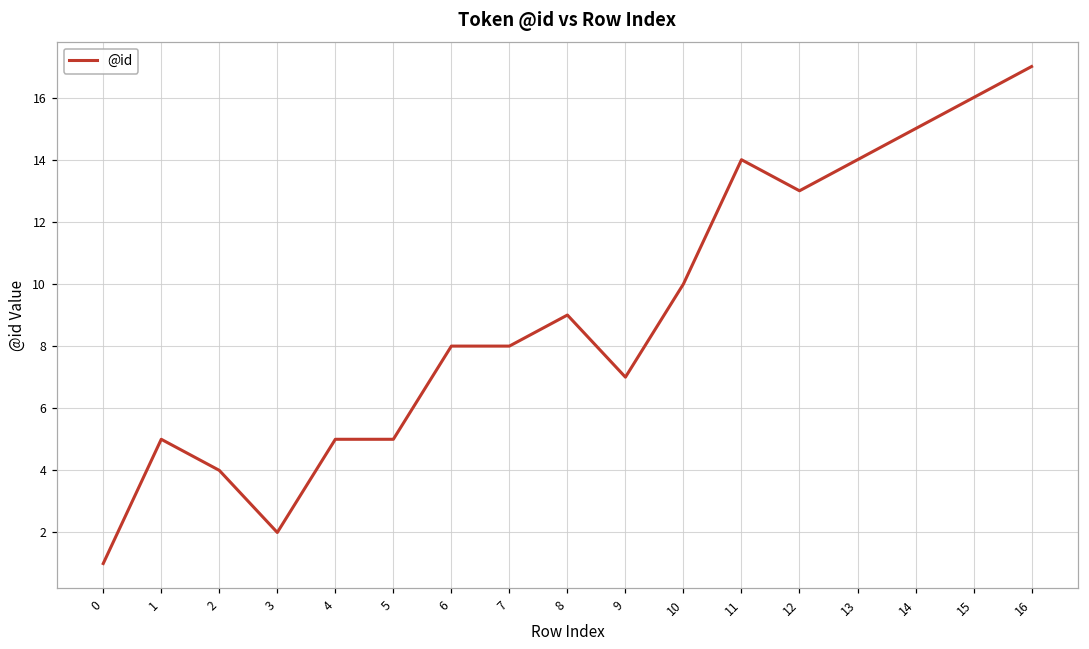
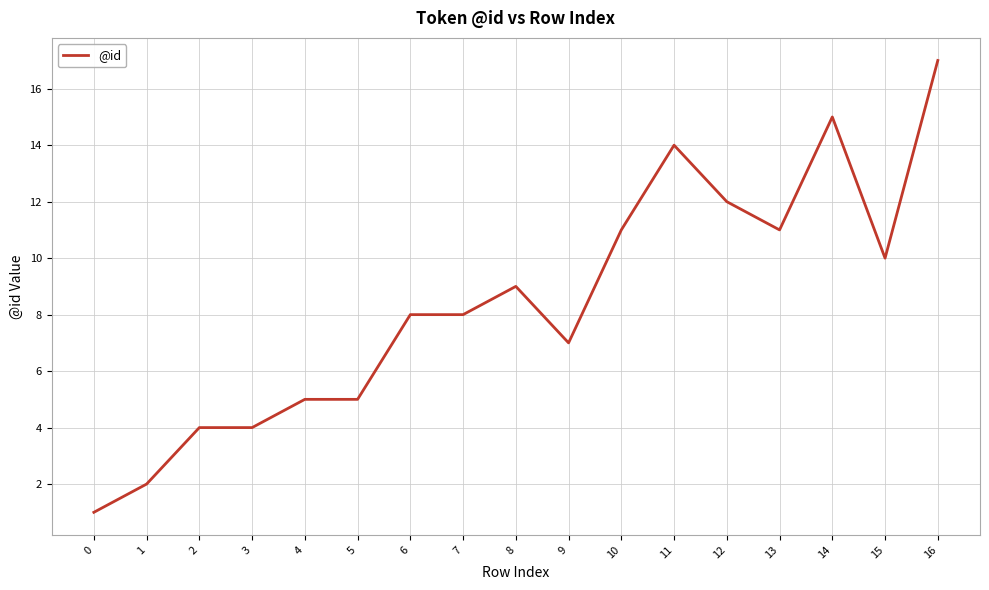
1: 5 -> 2
3: 2 -> 4
10: 10 -> 11
12: 13 -> 12
13: 14 -> 11
15: 16 -> 10
